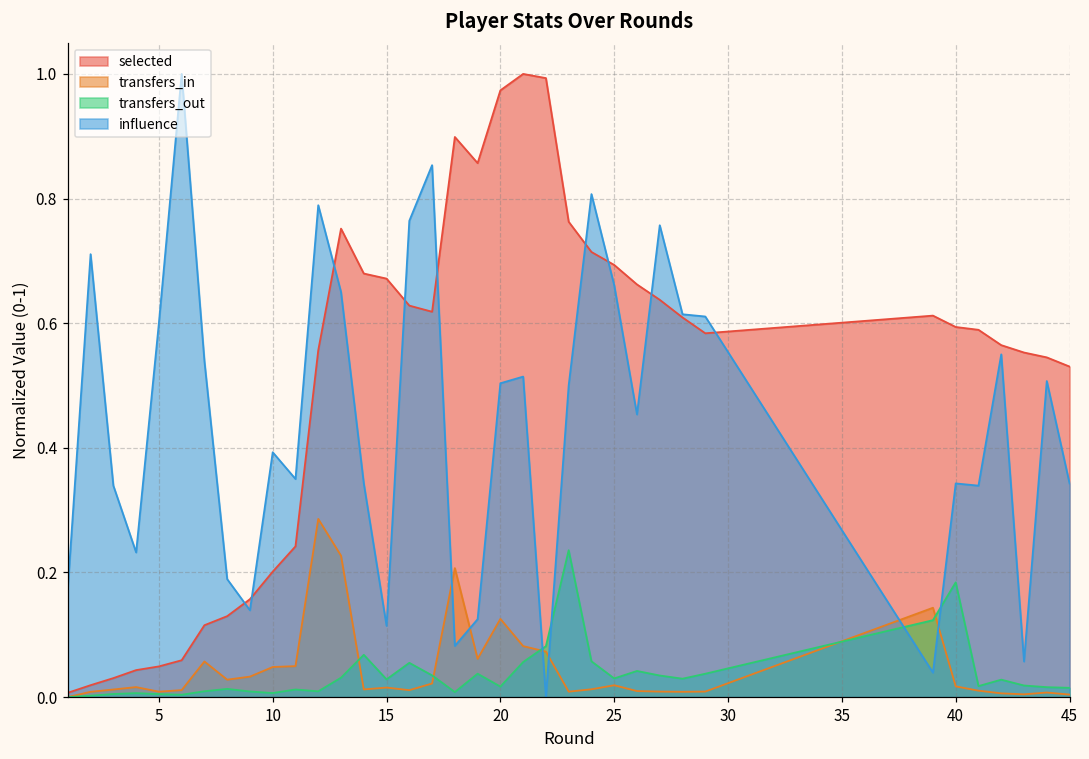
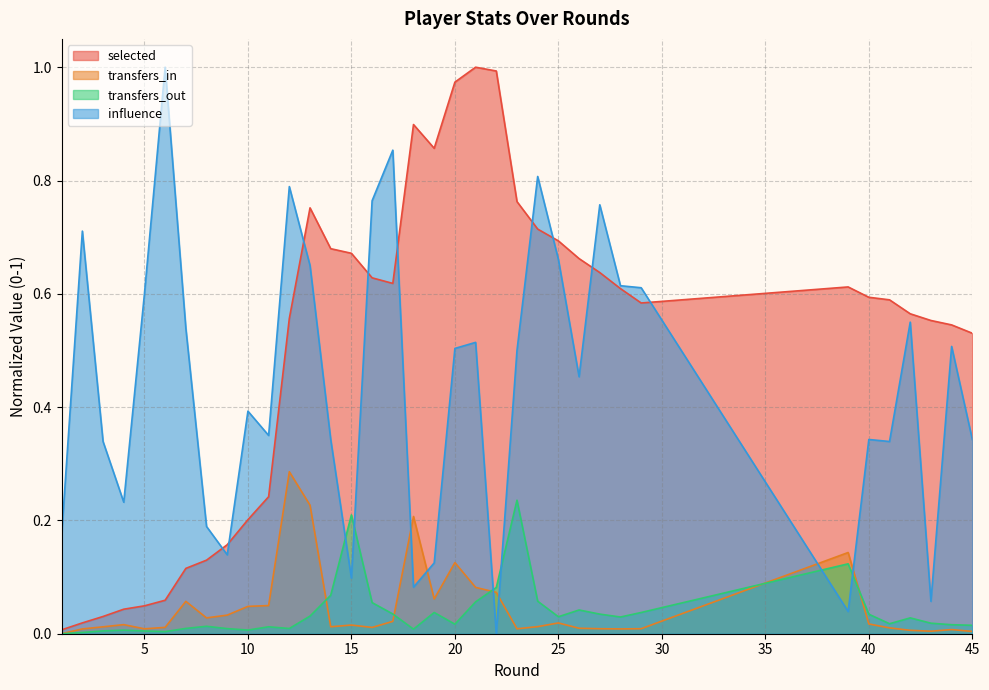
transfers_out, 15: 0.03 -> 0.21
influence, 15: 0.11 -> 0.10
transfers_out, 40: 0.18 -> 0.03
